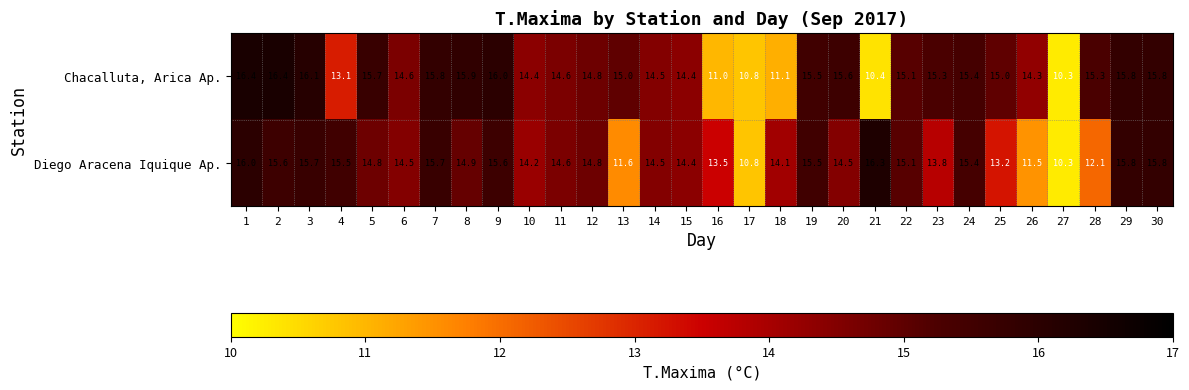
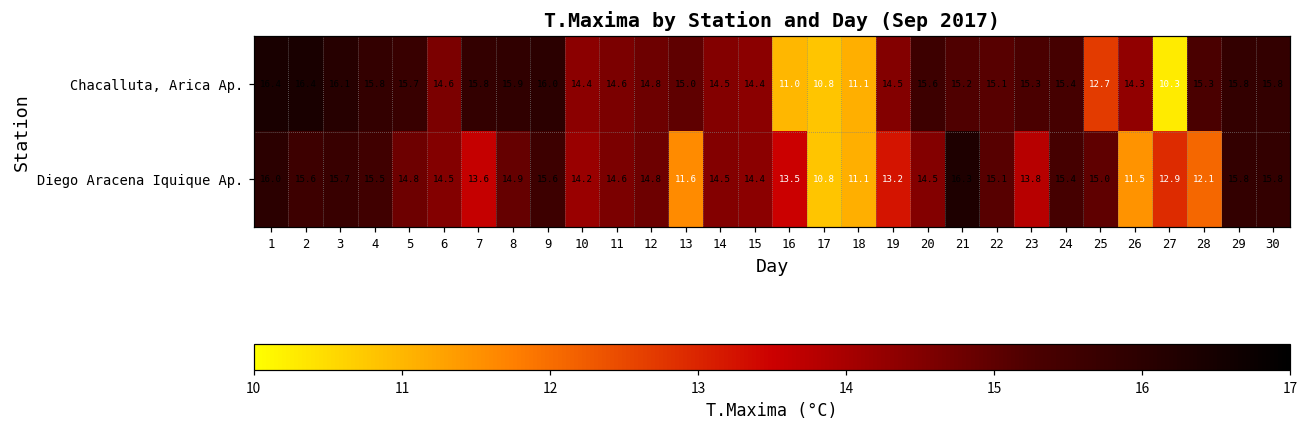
Chacalluta, Arica Ap., 4: 13.1 -> 15.8
Chacalluta, Arica Ap., 19: 15.5 -> 14.5
Chacalluta, Arica Ap., 21: 10.4 -> 15.2
Chacalluta, Arica Ap., 25: 15.0 -> 12.7
Diego Aracena Iquique Ap., 7: 15.7 -> 13.6
Diego Aracena Iquique Ap., 18: 14.1 -> 11.1
Diego Aracena Iquique Ap., 19: 15.5 -> 13.2
Diego Aracena Iquique Ap., 25: 13.2 -> 15.0
Diego Aracena Iquique Ap., 27: 10.3 -> 12.9
